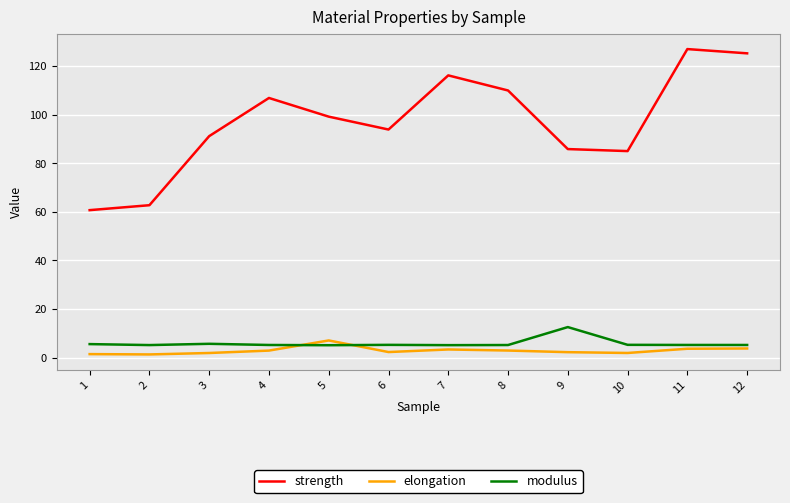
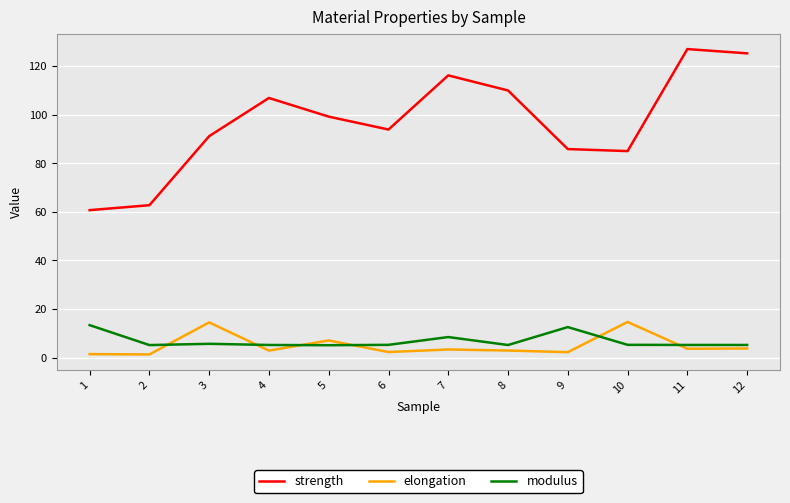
modulus, 1: 6 -> 13
elongation, 3: 2 -> 15
modulus, 7: 5 -> 9
elongation, 10: 2 -> 15
